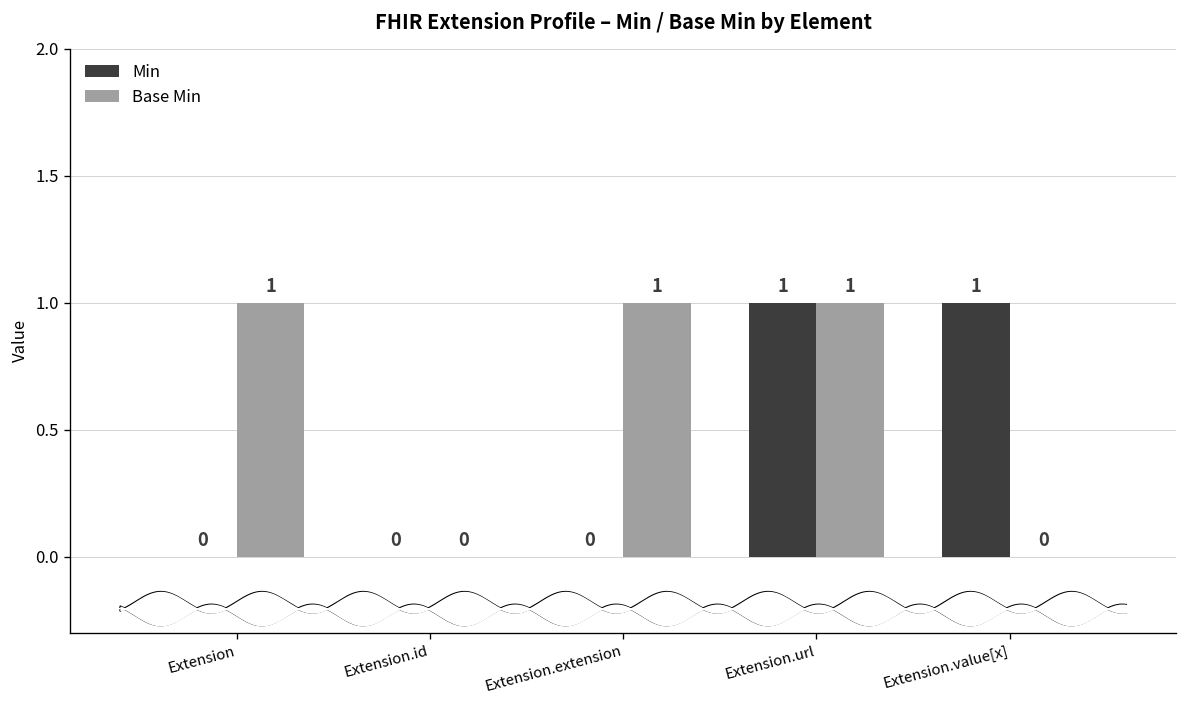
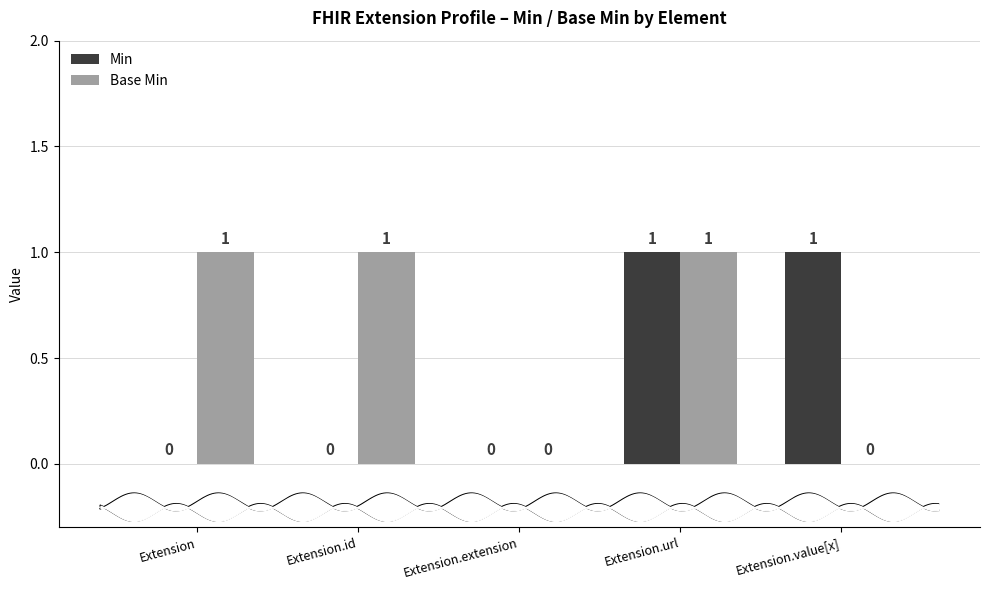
Base Min, Extension.id: 0 -> 1
Base Min, Extension.extension: 1 -> 0
